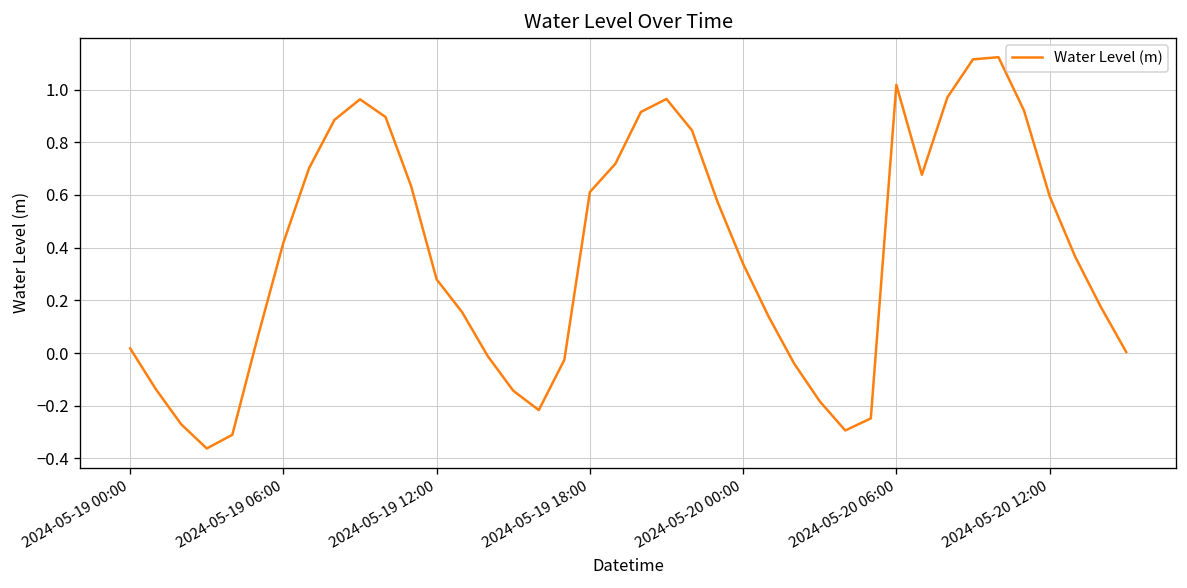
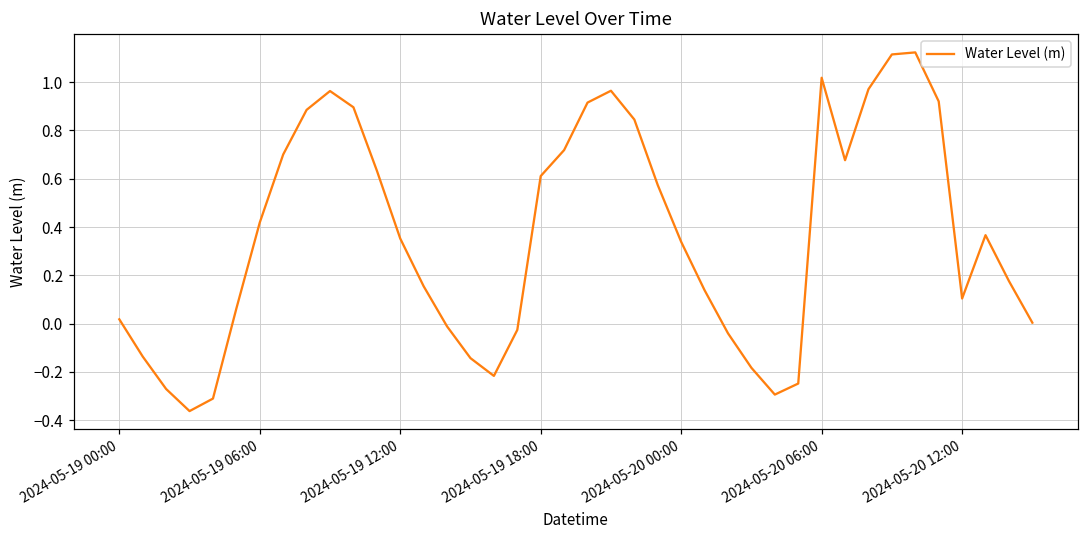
2024-05-19 12:00: 0.28 -> 0.35
2024-05-20 12:00: 0.60 -> 0.10
